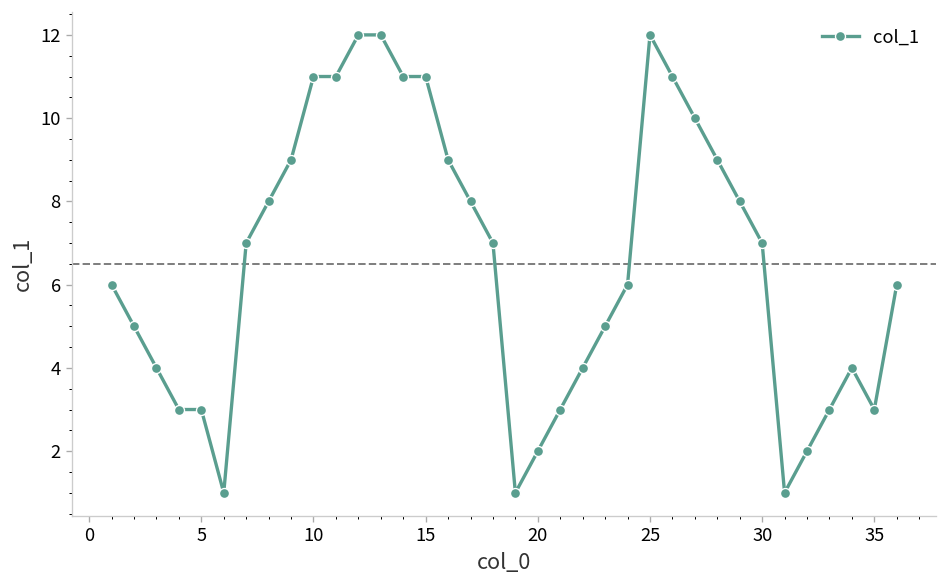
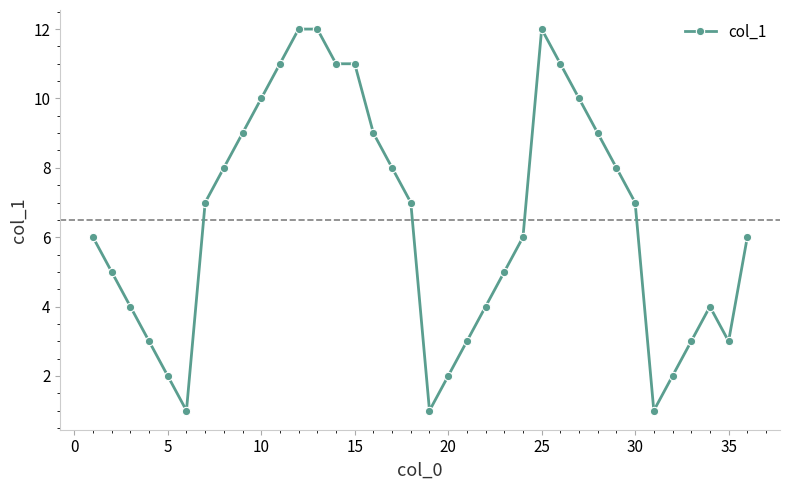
5: 3 -> 2
10: 11 -> 10
